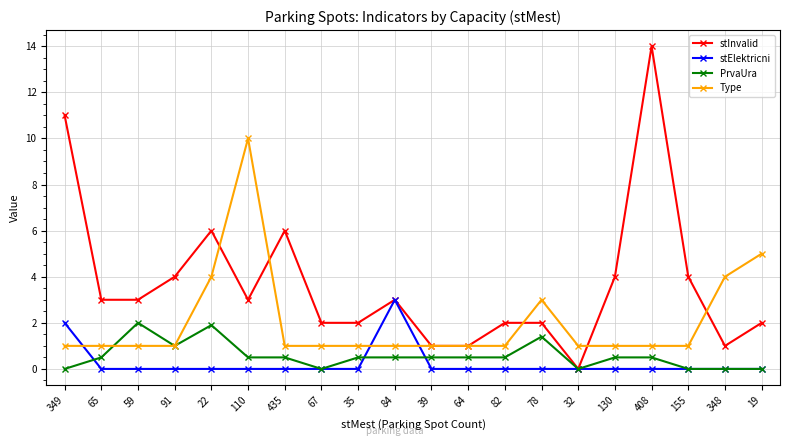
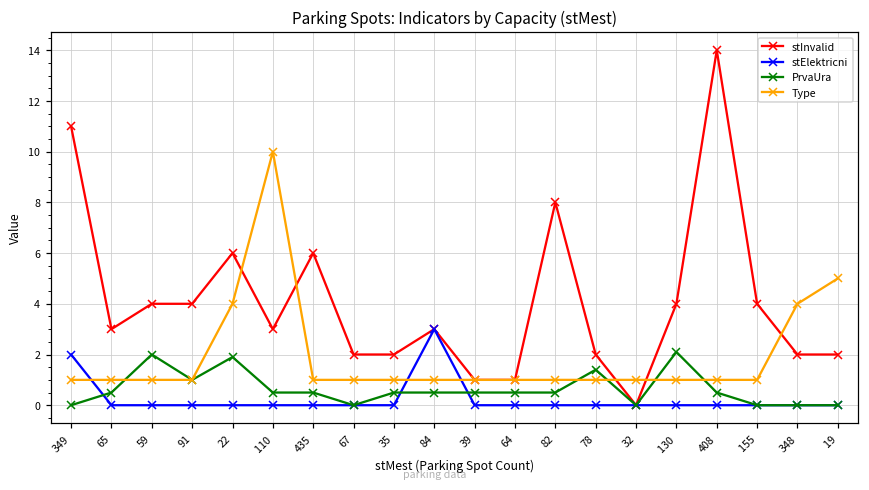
stInvalid, 59: 3 -> 4
stInvalid, 82: 2 -> 8
Type, 78: 3 -> 1
PrvaUra, 130: 0.5 -> 2.1
stInvalid, 348: 1 -> 2
